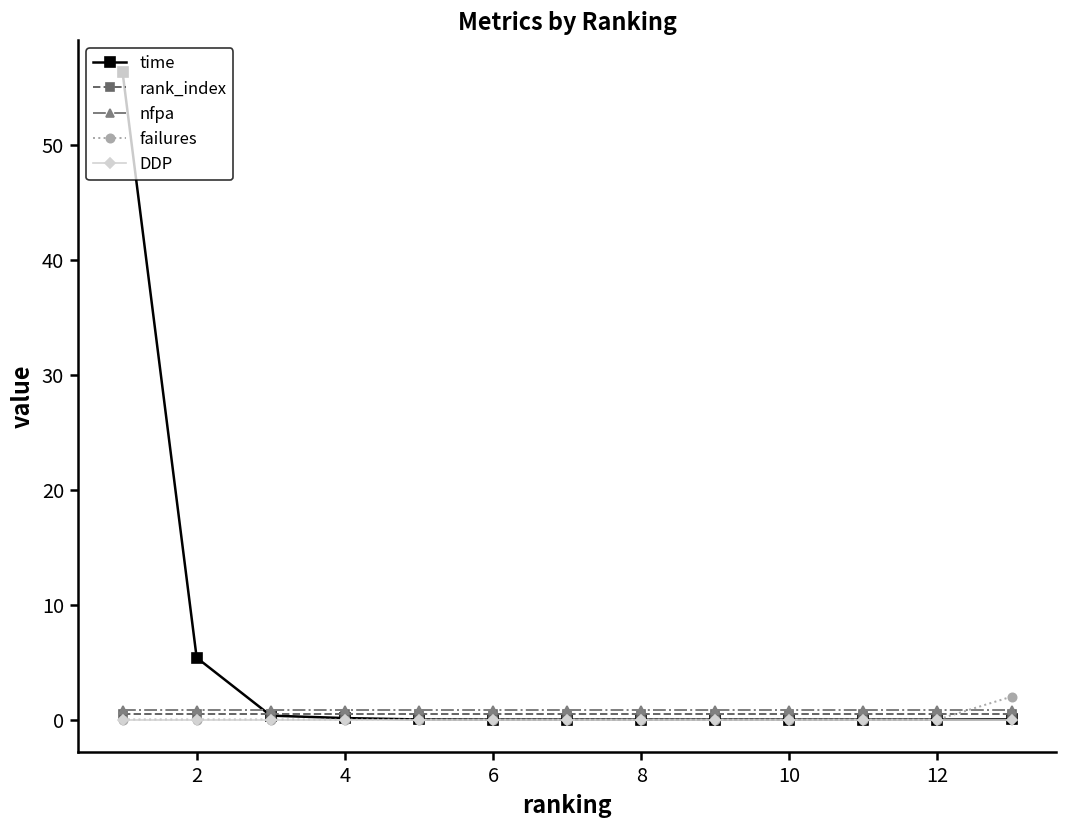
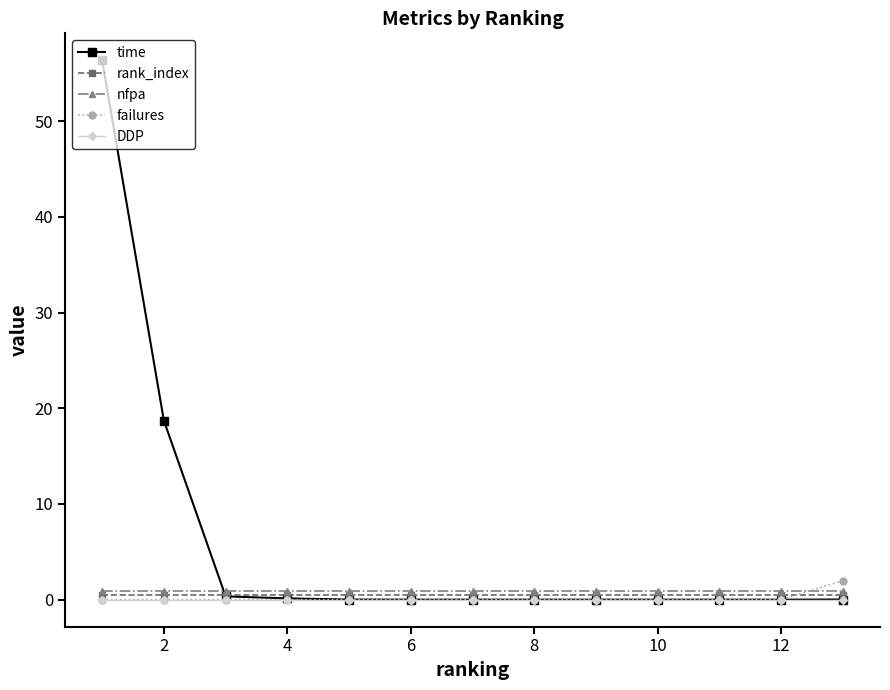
time, 2: 5 -> 19
